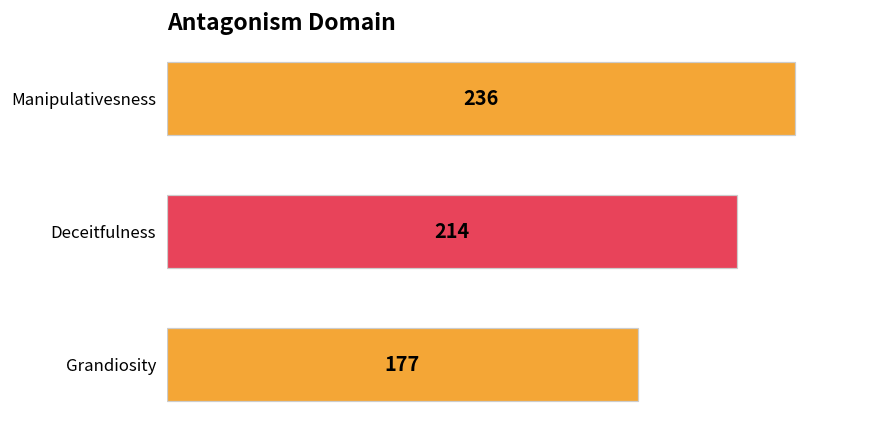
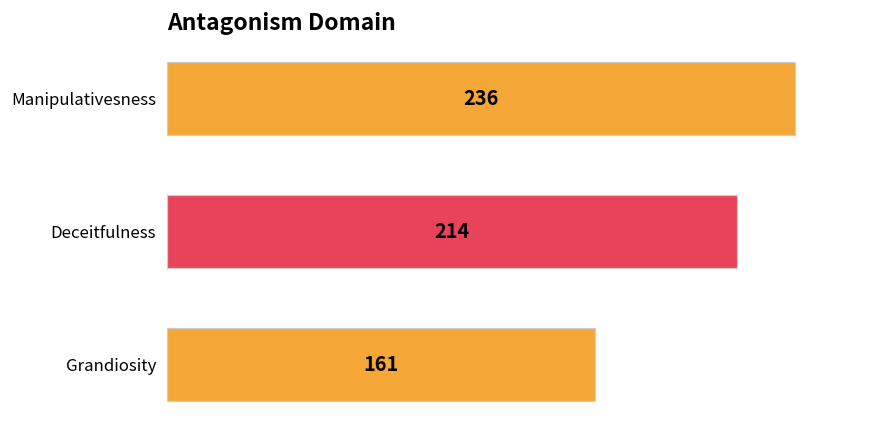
Grandiosity: 177 -> 161
